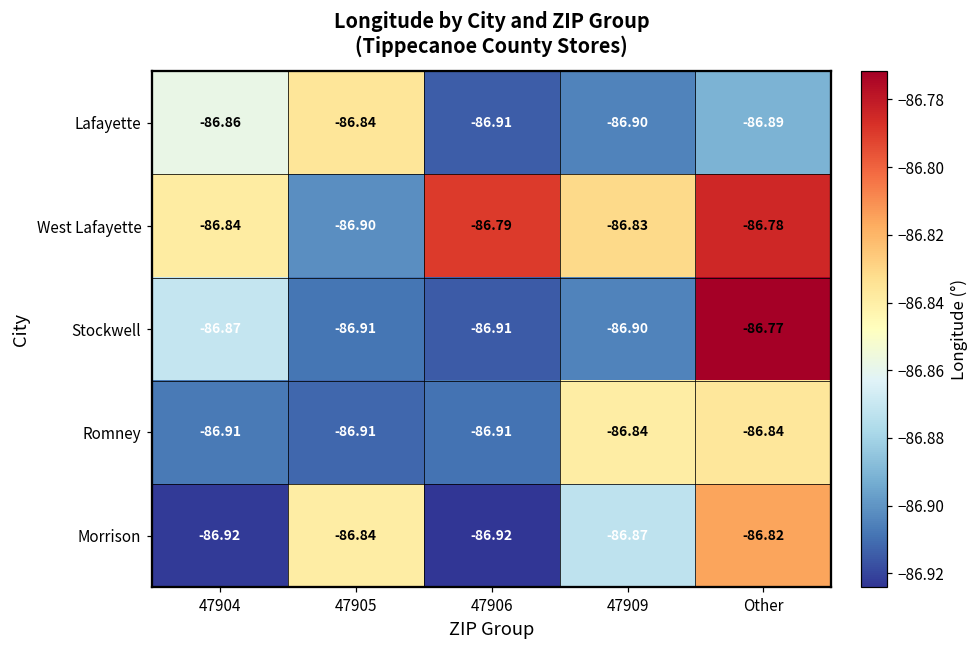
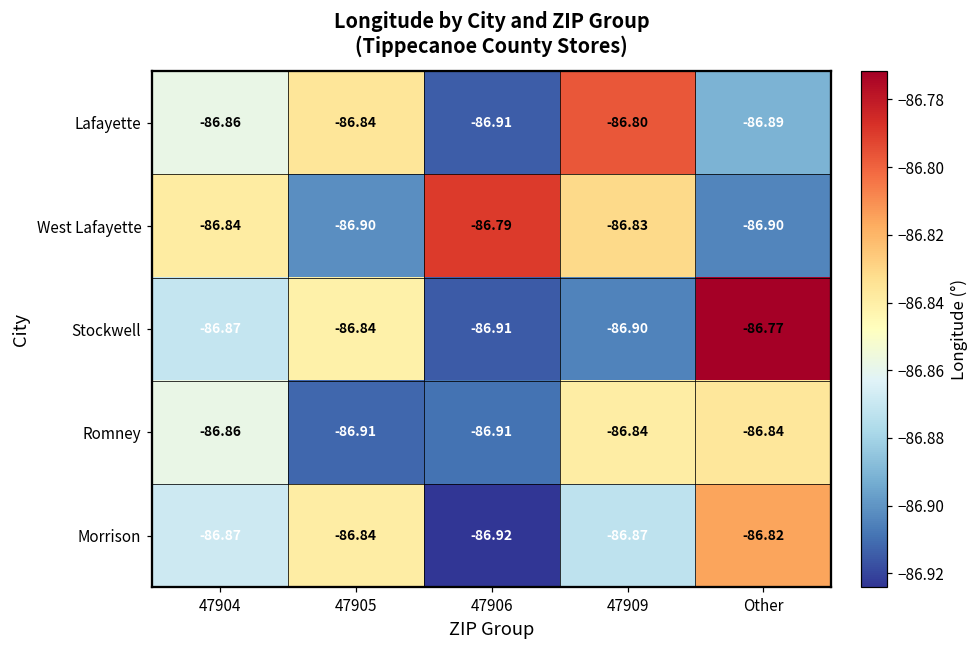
Lafayette, 47909: -86.90 -> -86.80
West Lafayette, Other: -86.78 -> -86.90
Stockwell, 47905: -86.91 -> -86.84
Romney, 47904: -86.91 -> -86.86
Morrison, 47904: -86.92 -> -86.87
